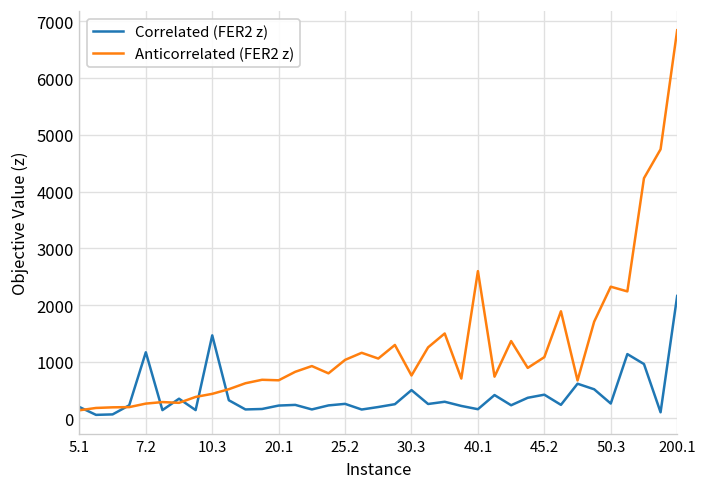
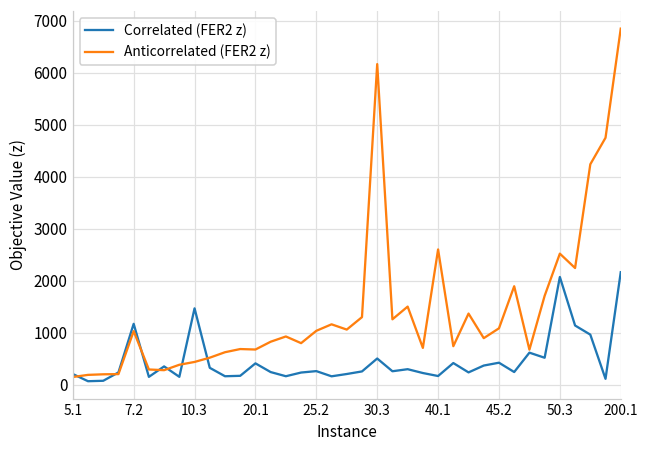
Anticorrelated (FER2 z), 7.2: 300 -> 1000
Correlated (FER2 z), 20.1: 200 -> 400
Anticorrelated (FER2 z), 30.3: 800 -> 6200
Correlated (FER2 z), 50.3: 300 -> 2100
Anticorrelated (FER2 z), 50.3: 2300 -> 2500
